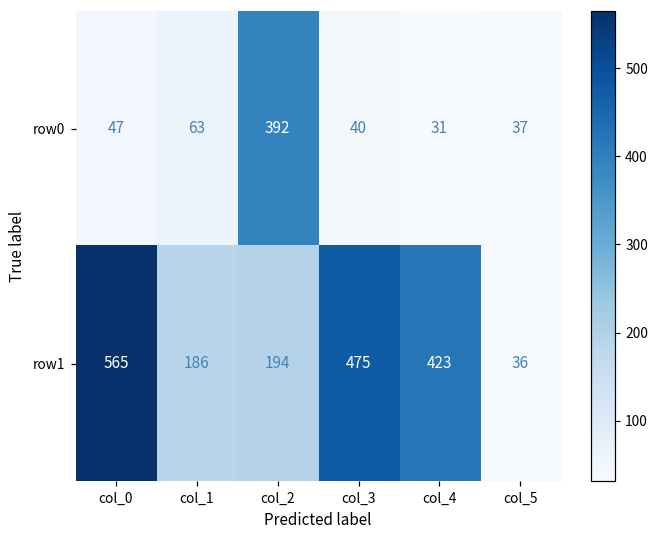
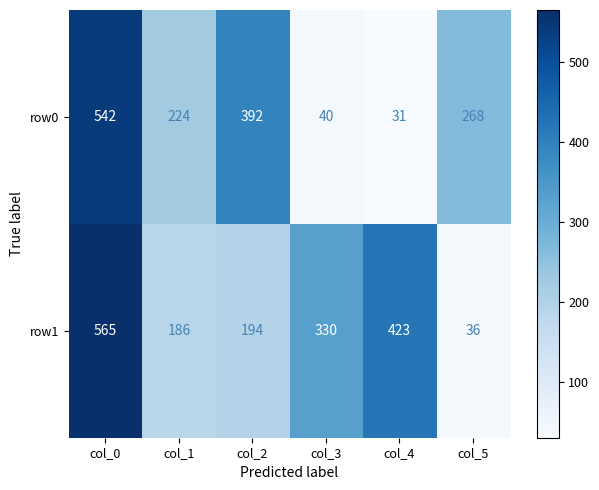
row0, col_0: 47 -> 542
row0, col_1: 63 -> 224
row0, col_5: 37 -> 268
row1, col_3: 475 -> 330
